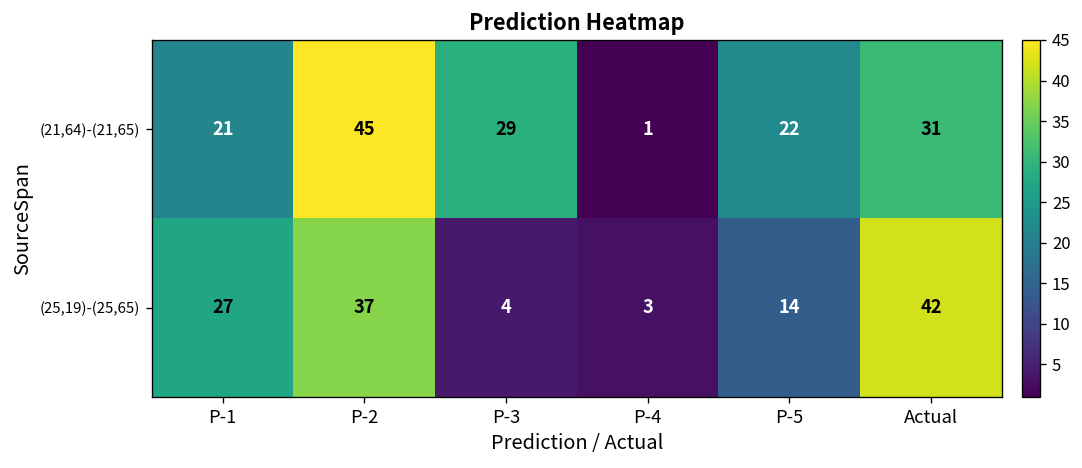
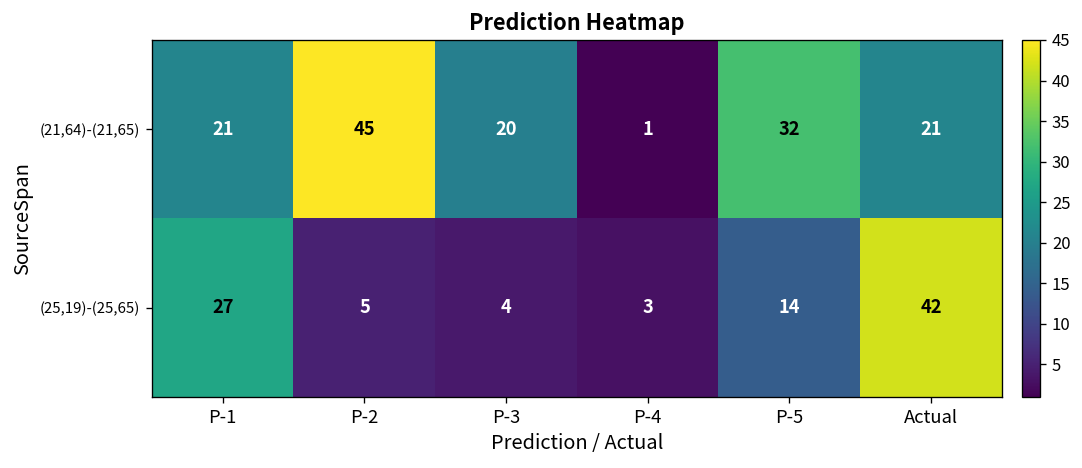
(21,64)-(21,65), P-3: 29 -> 20
(21,64)-(21,65), P-5: 22 -> 32
(21,64)-(21,65), Actual: 31 -> 21
(25,19)-(25,65), P-2: 37 -> 5
